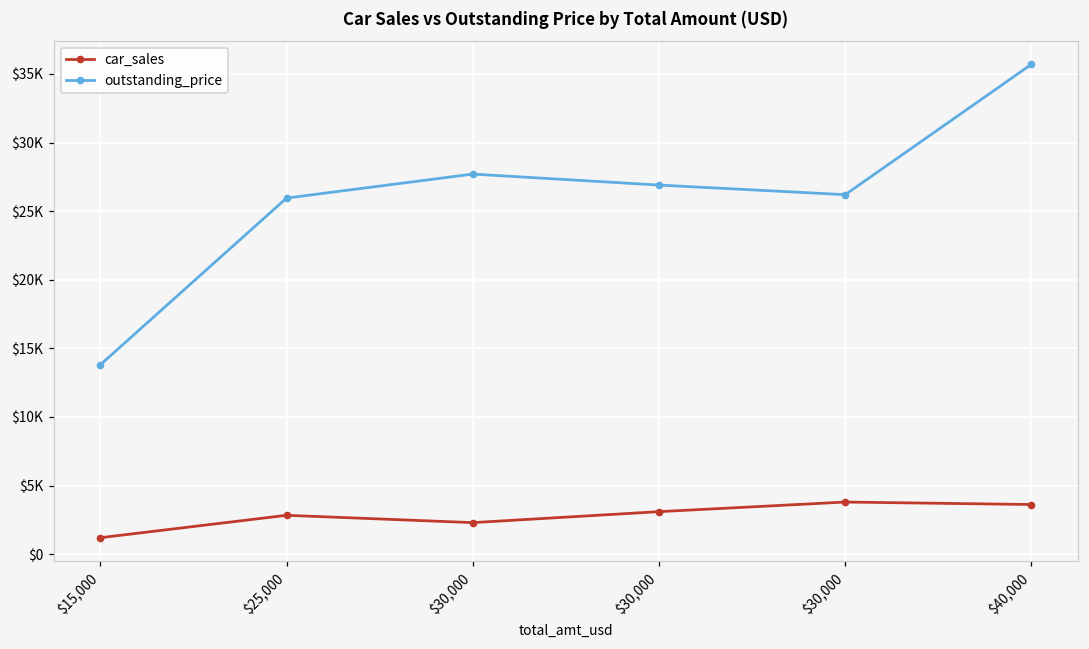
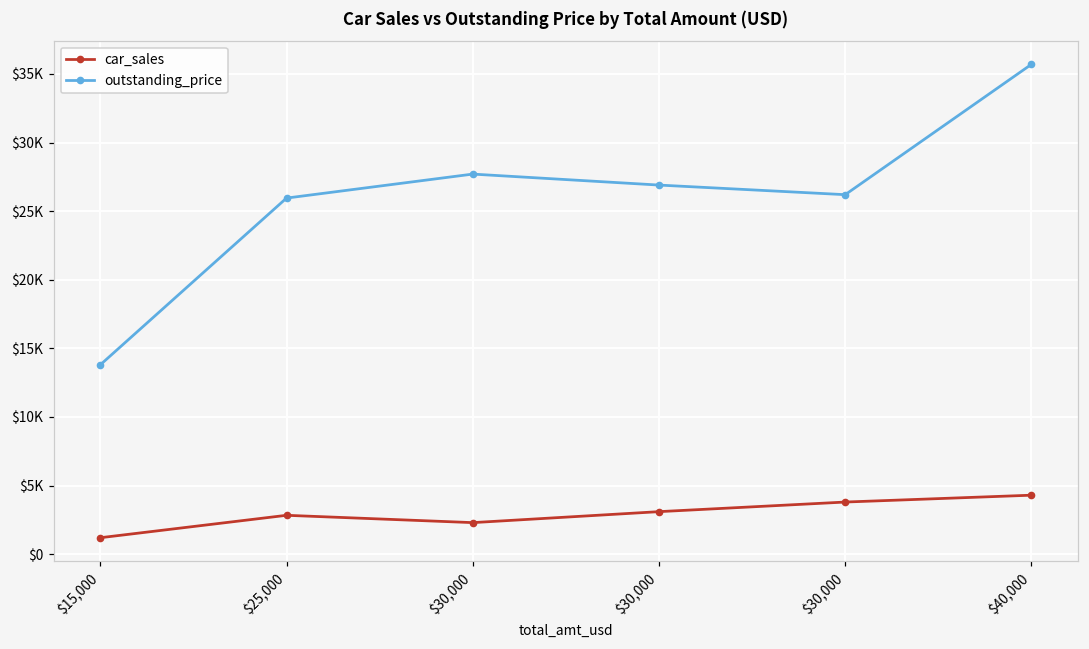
car_sales, $40,000: $3600 -> $4300
